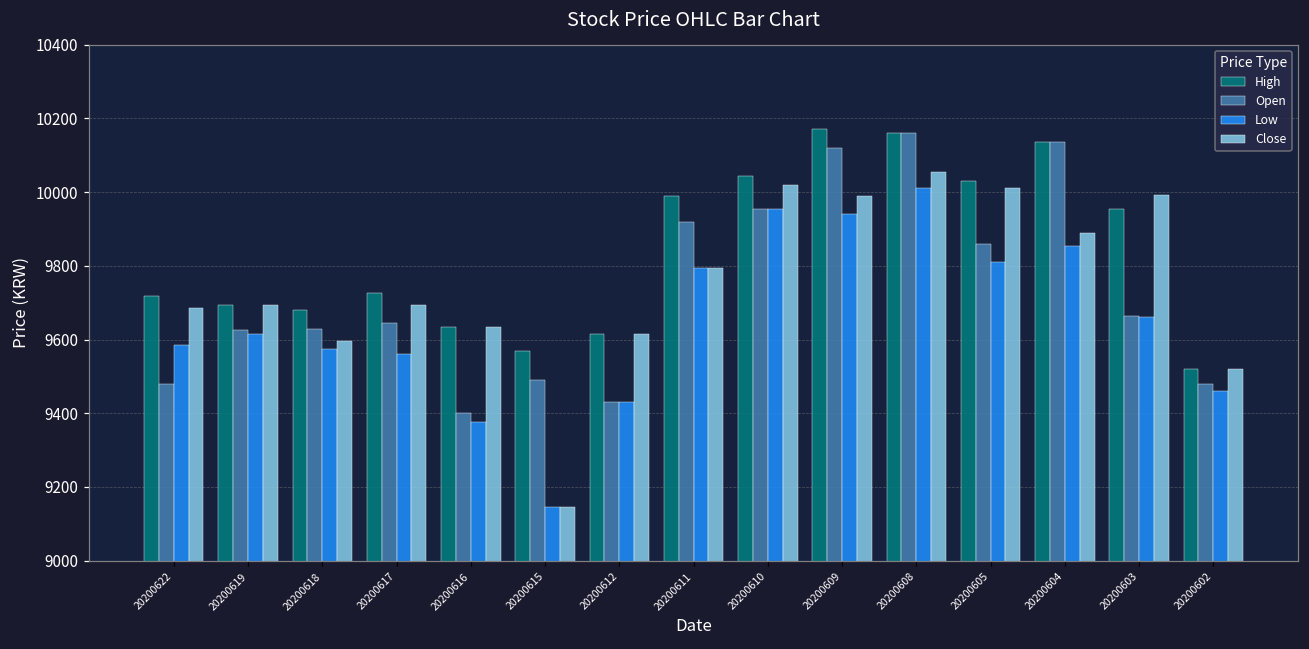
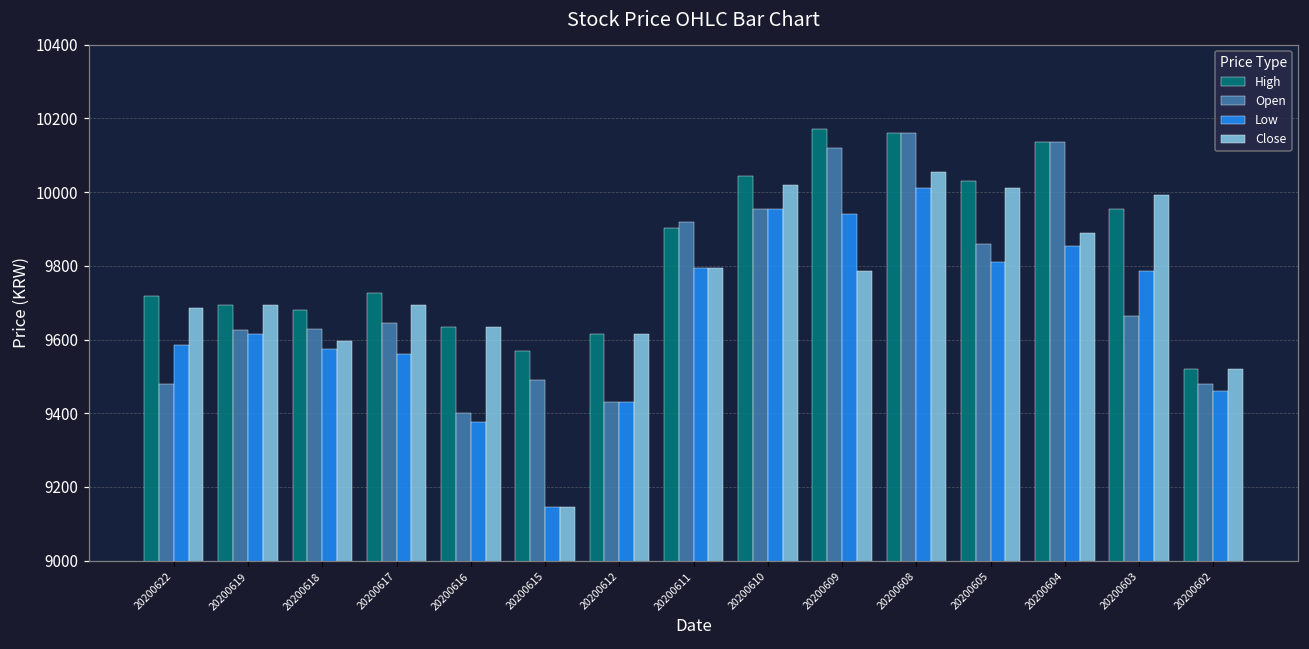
High, 20200611: 9990 -> 9900
Close, 20200609: 9990 -> 9790
Low, 20200603: 9660 -> 9790
